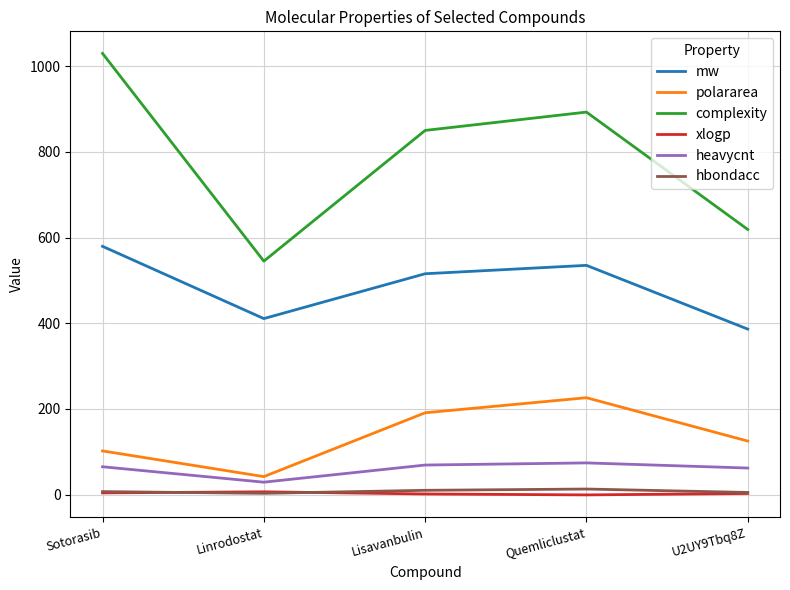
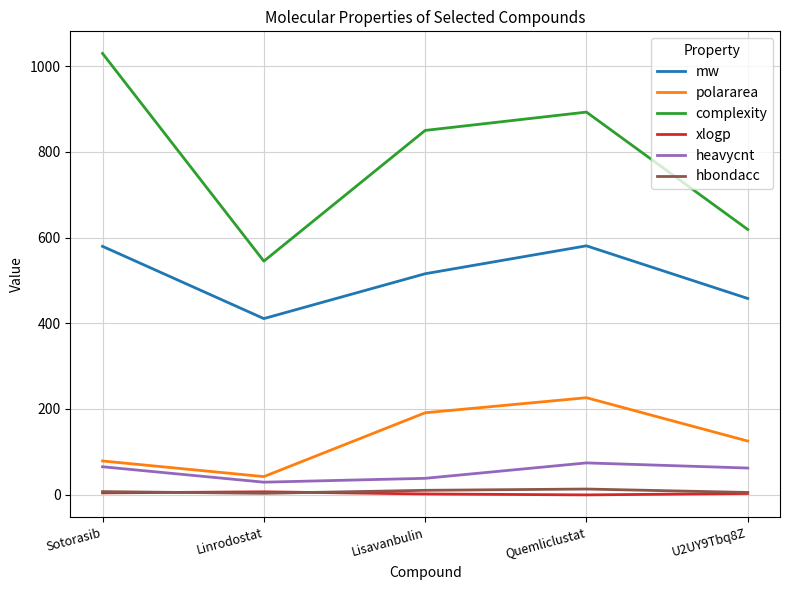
polararea, Sotorasib: 100 -> 80
heavycnt, Lisavanbulin: 70 -> 40
mw, Quemliclustat: 540 -> 580
mw, U2UY9Tbq8Z: 390 -> 460
